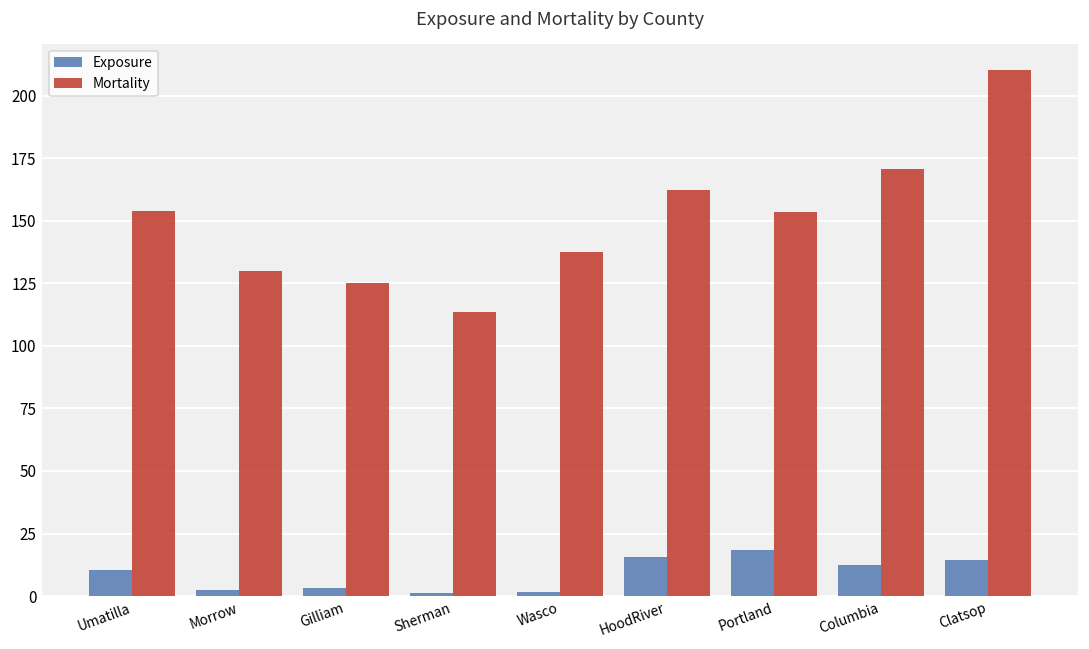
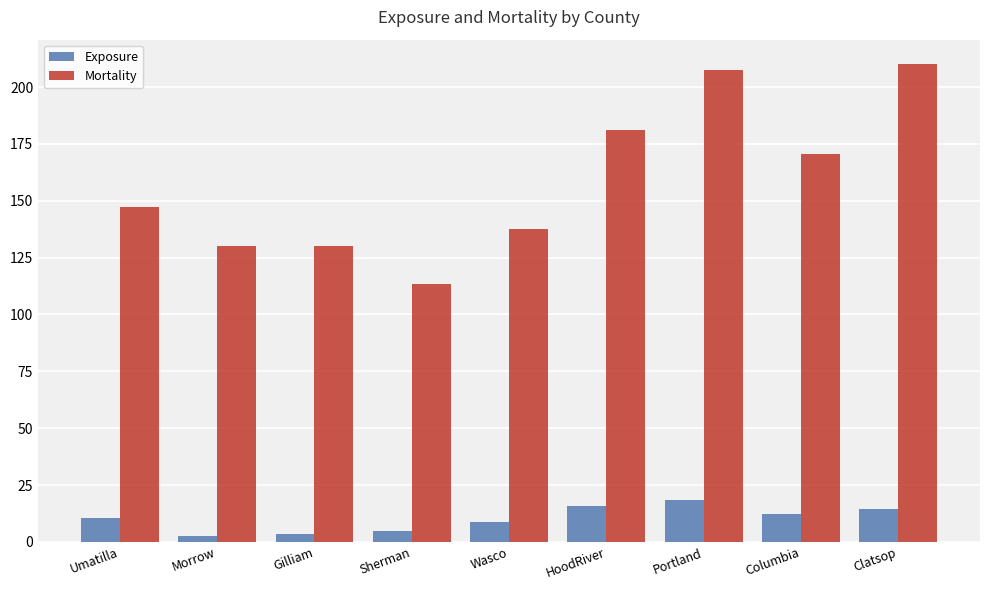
Mortality, Umatilla: 154 -> 147
Mortality, Gilliam: 125 -> 130
Exposure, Sherman: 1 -> 5
Exposure, Wasco: 2 -> 9
Mortality, HoodRiver: 162 -> 181
Mortality, Portland: 154 -> 208
